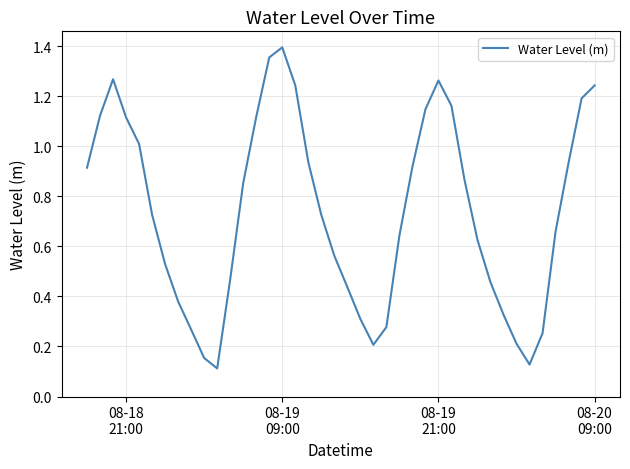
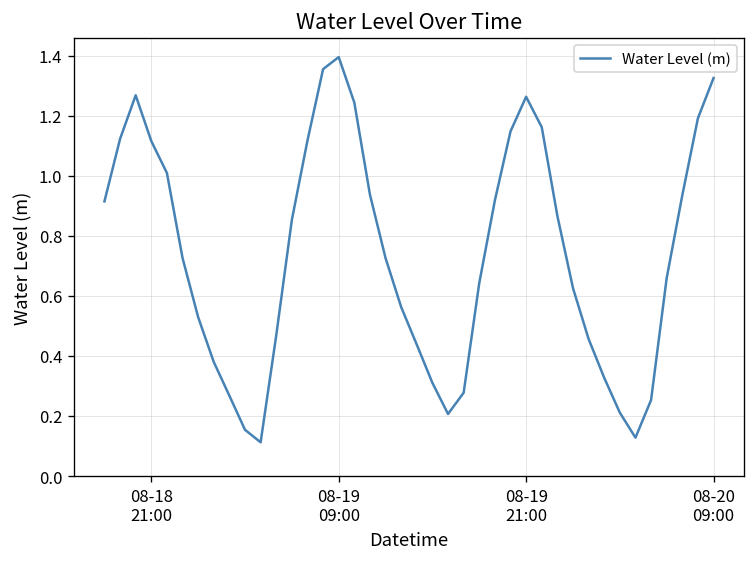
08-20 09:00: 1.24 -> 1.33
